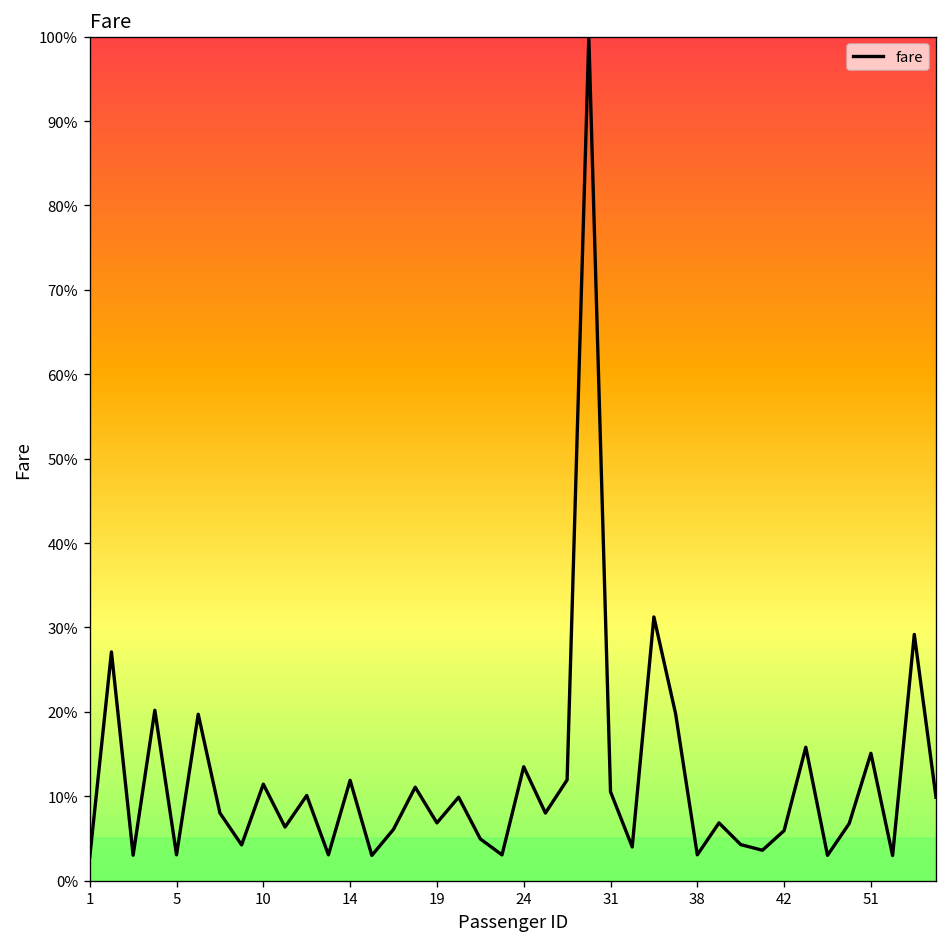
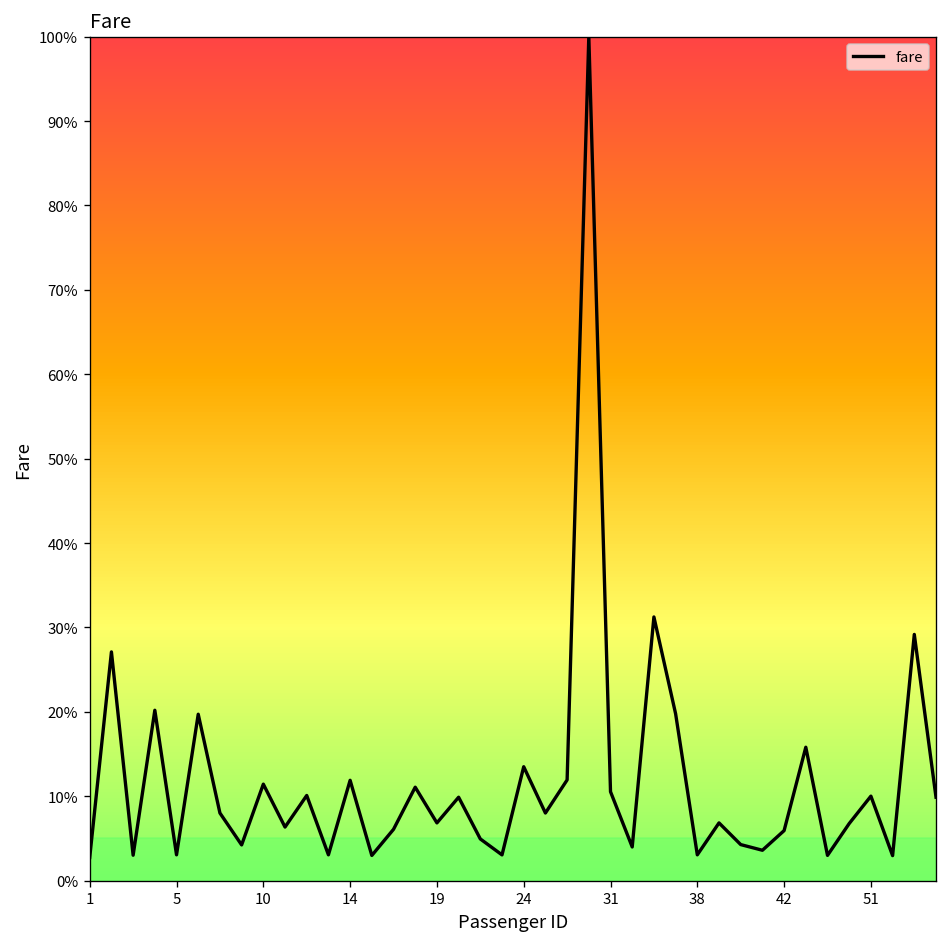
51: 15% -> 10%
